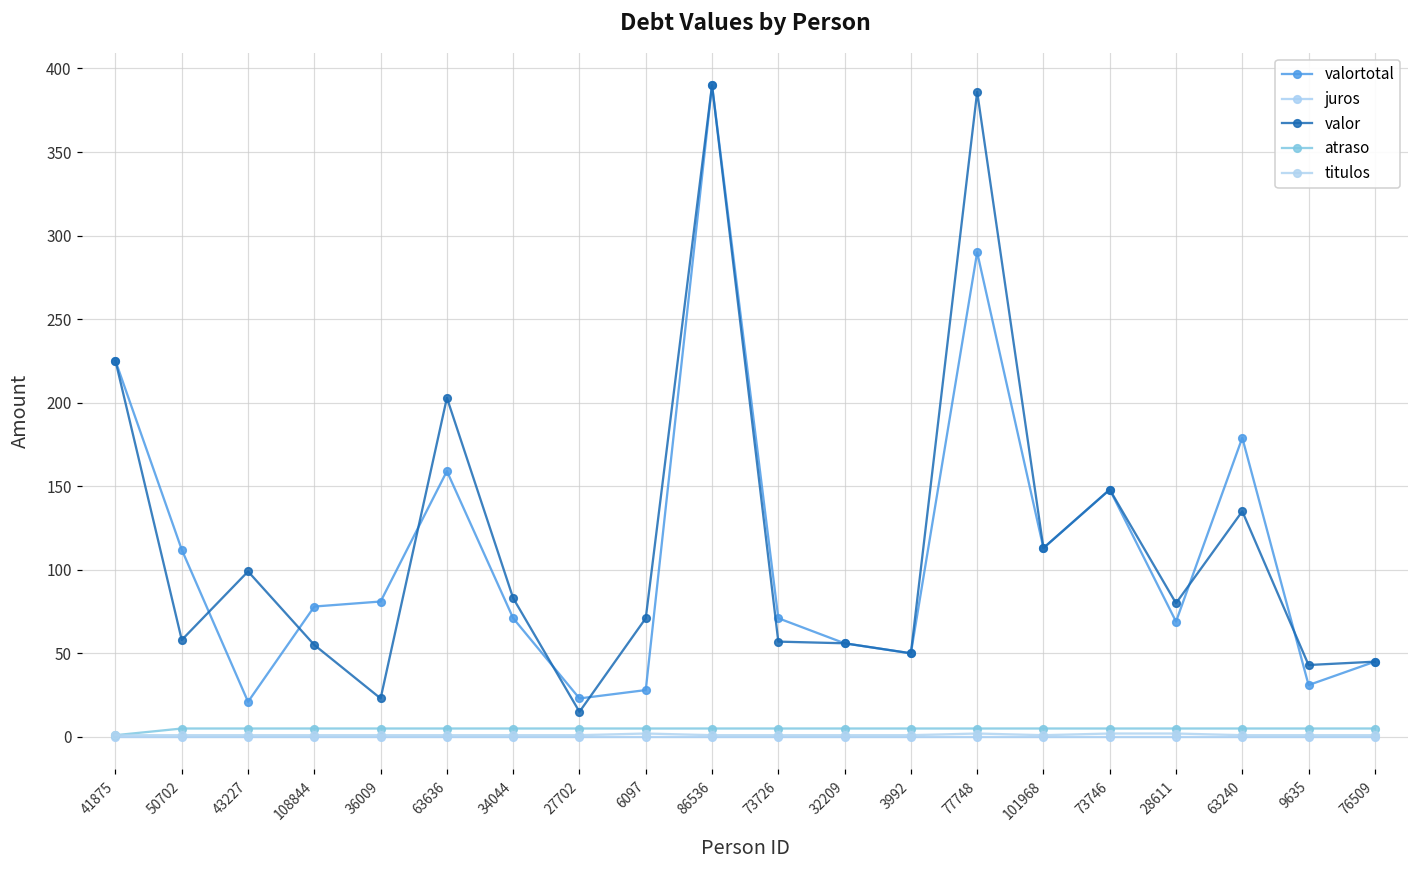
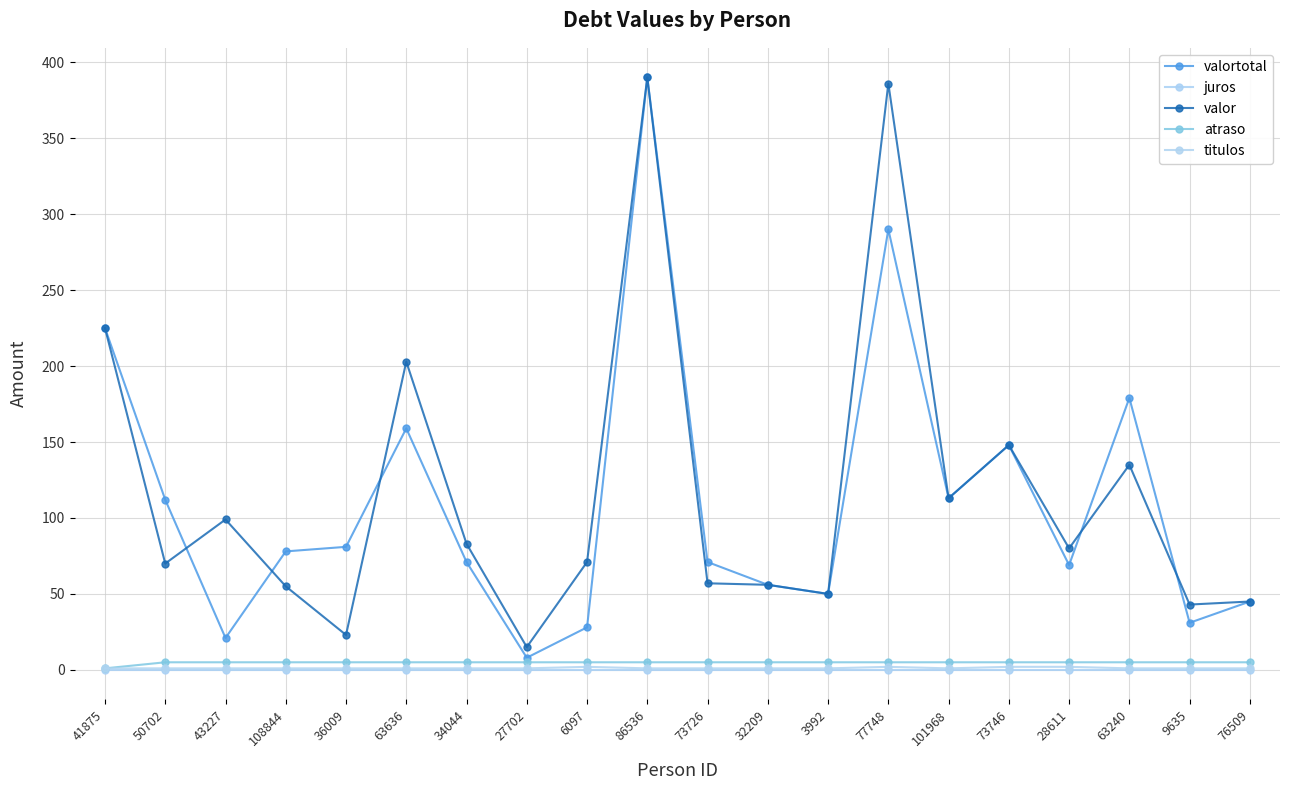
valor, 50702: 58 -> 70
valortotal, 27702: 23 -> 8
